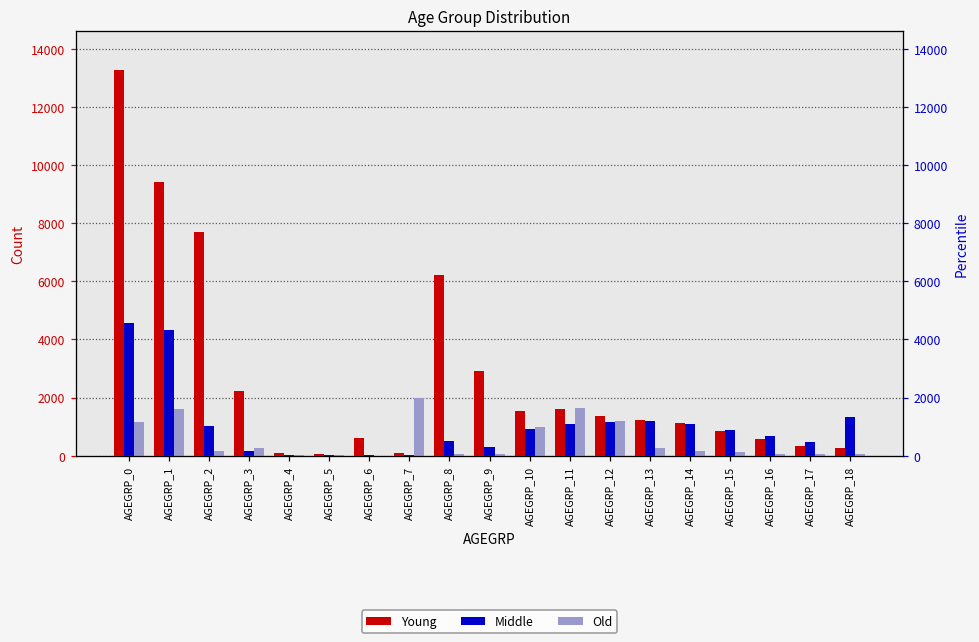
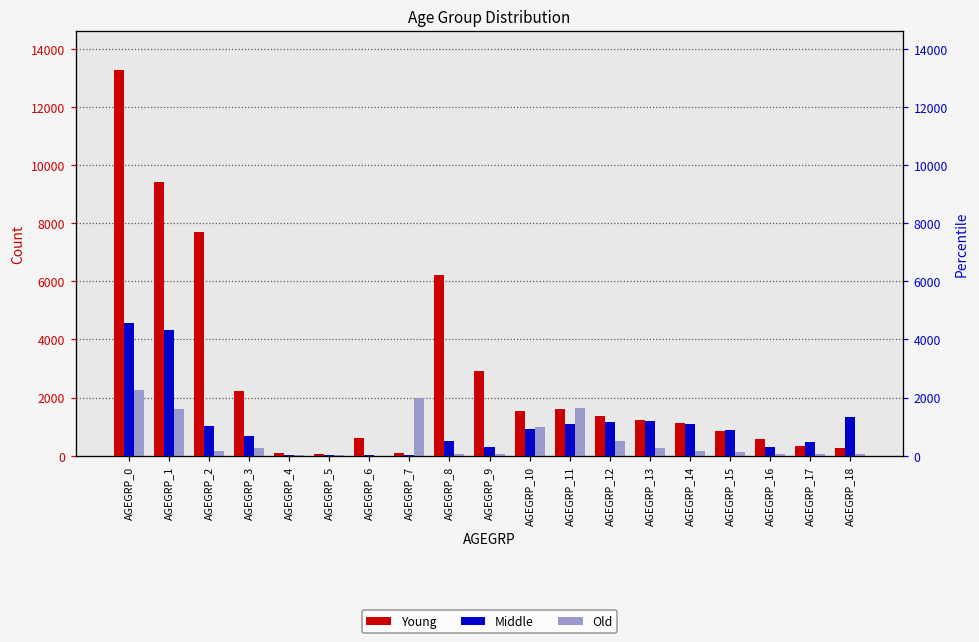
Old, AGEGRP_0: 1200 -> 2300
Middle, AGEGRP_3: 200 -> 700
Old, AGEGRP_12: 1200 -> 500
Middle, AGEGRP_16: 700 -> 300
